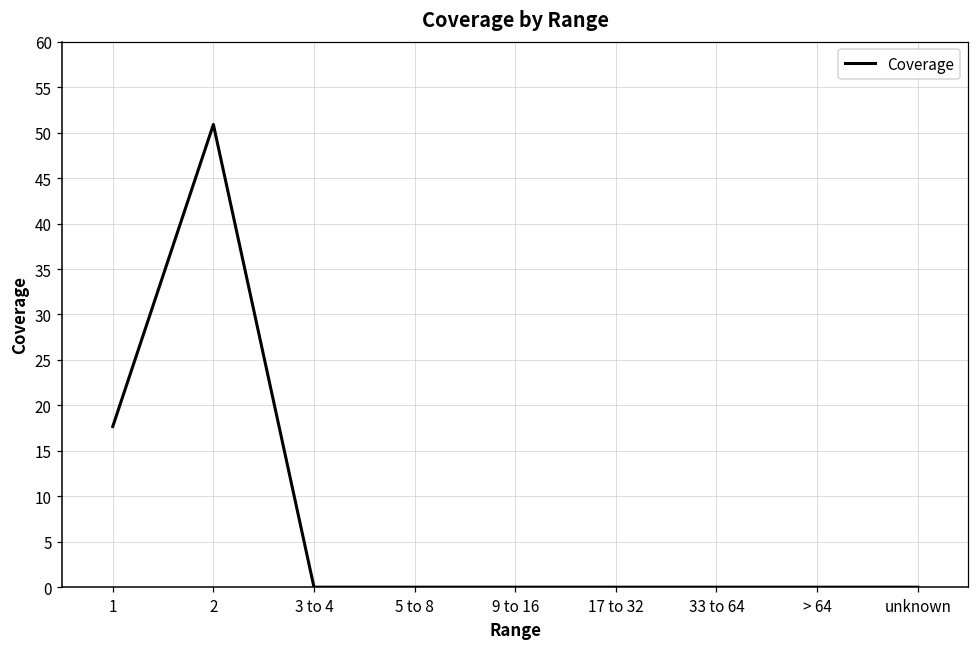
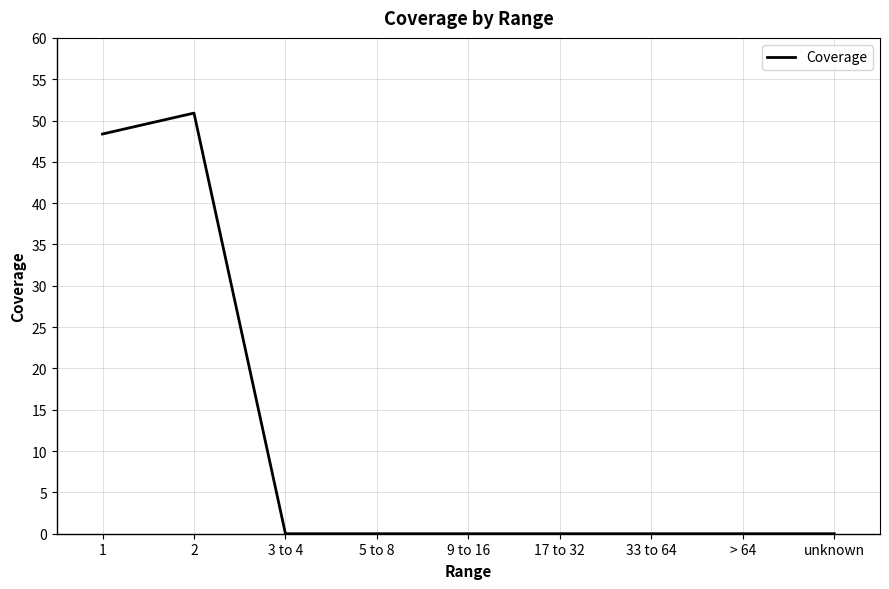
1: 18 -> 48
